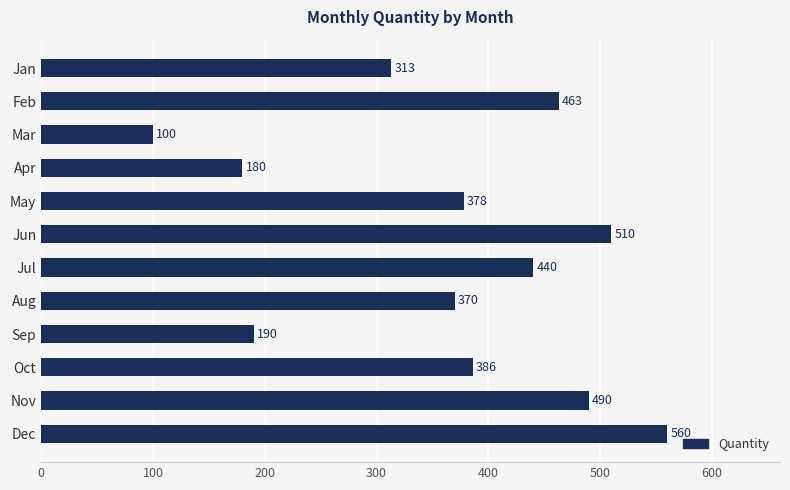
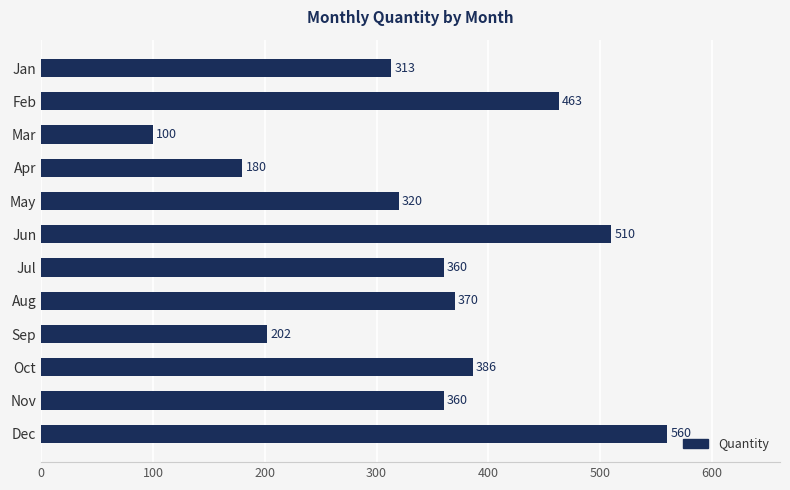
May: 378 -> 320
Jul: 440 -> 360
Sep: 190 -> 202
Nov: 490 -> 360
